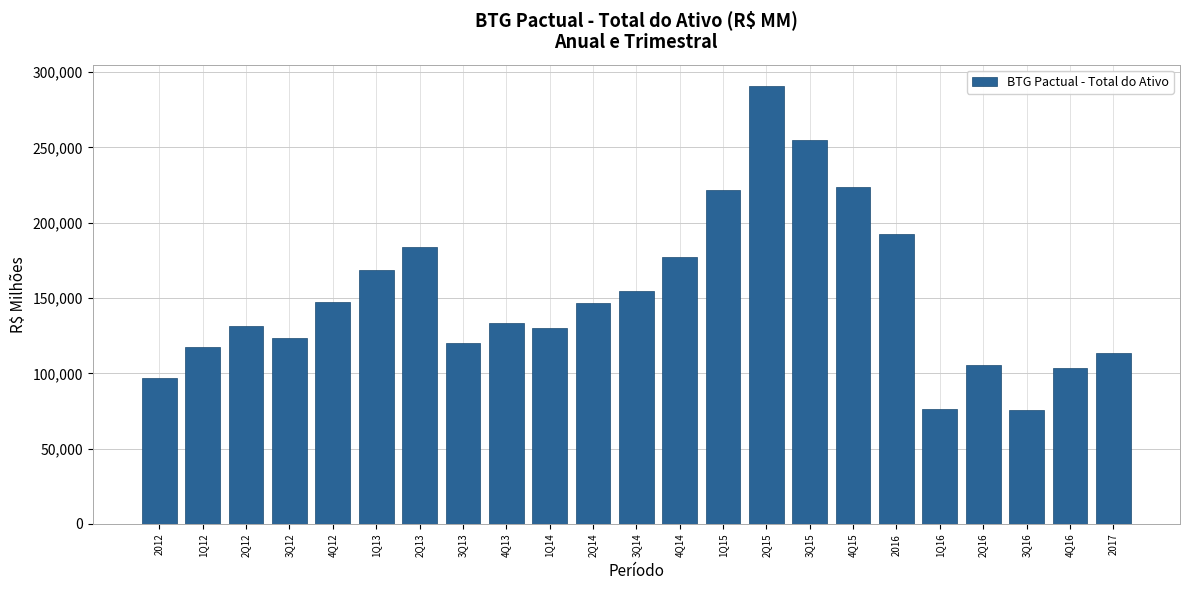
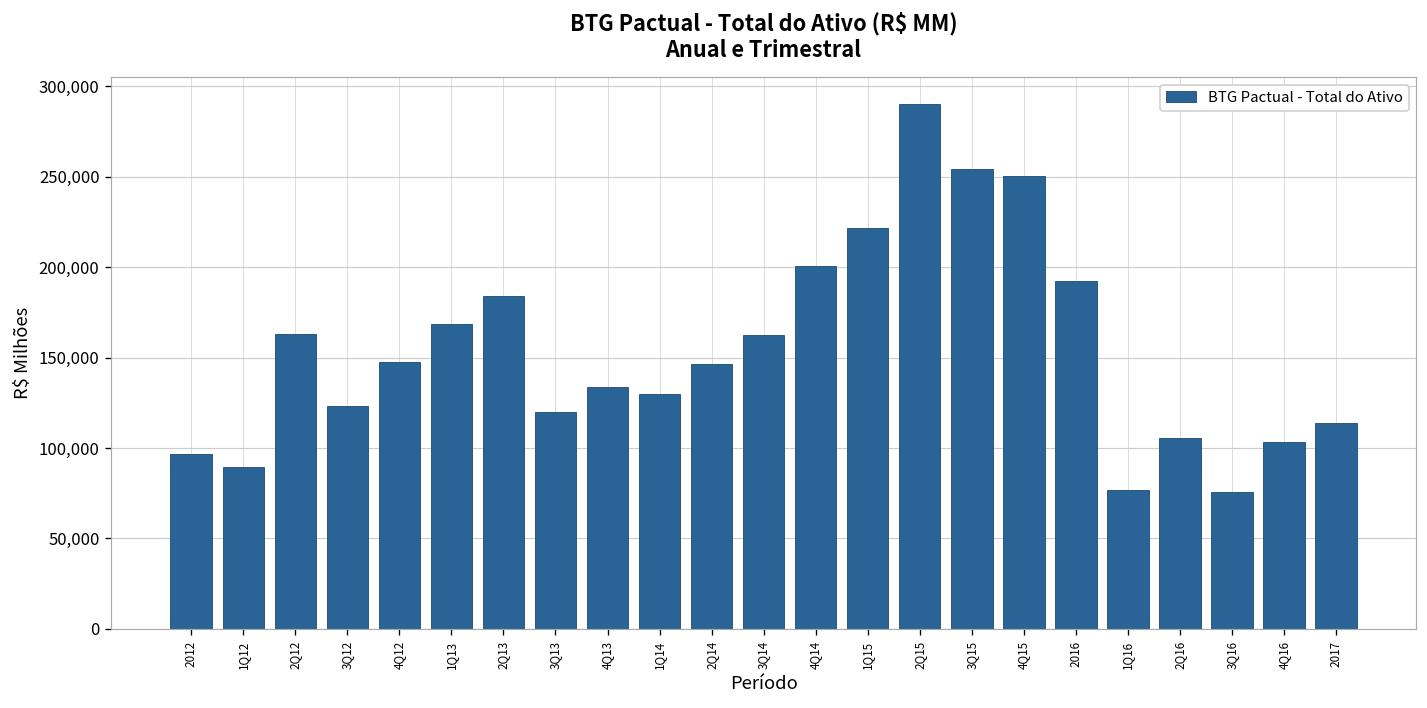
1Q12: 118,000 -> 89,000
2Q12: 131,000 -> 163,000
3Q14: 154,000 -> 163,000
4Q14: 177,000 -> 201,000
4Q15: 224,000 -> 251,000
